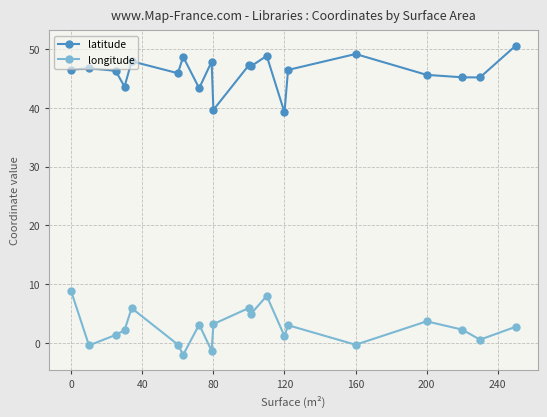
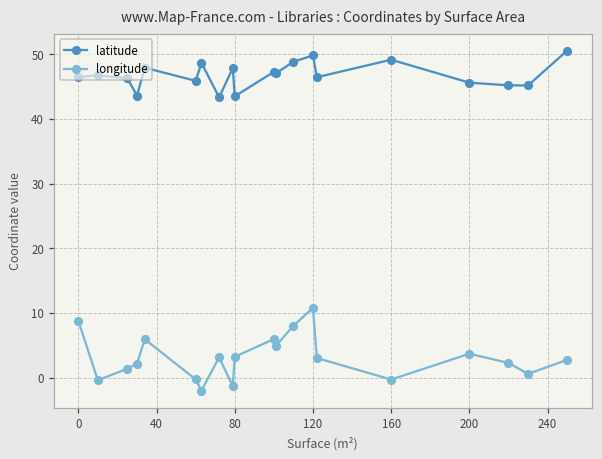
latitude, 80: 40 -> 43
latitude, 120: 39 -> 50
longitude, 120: 1 -> 11
